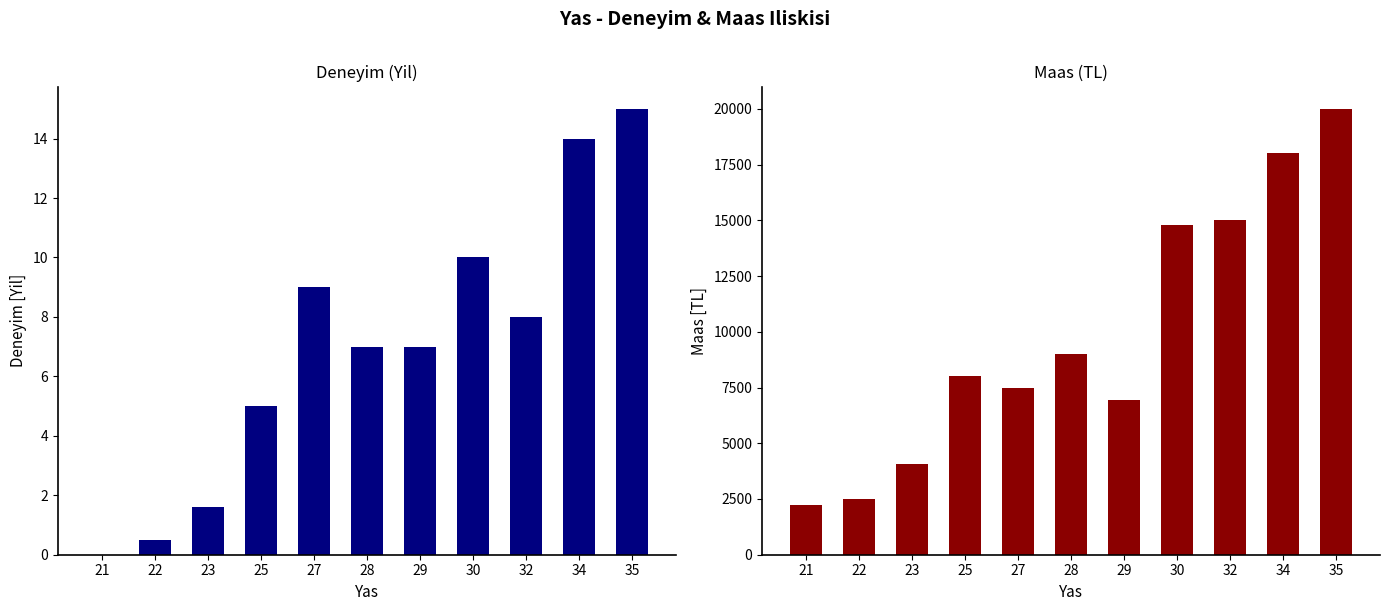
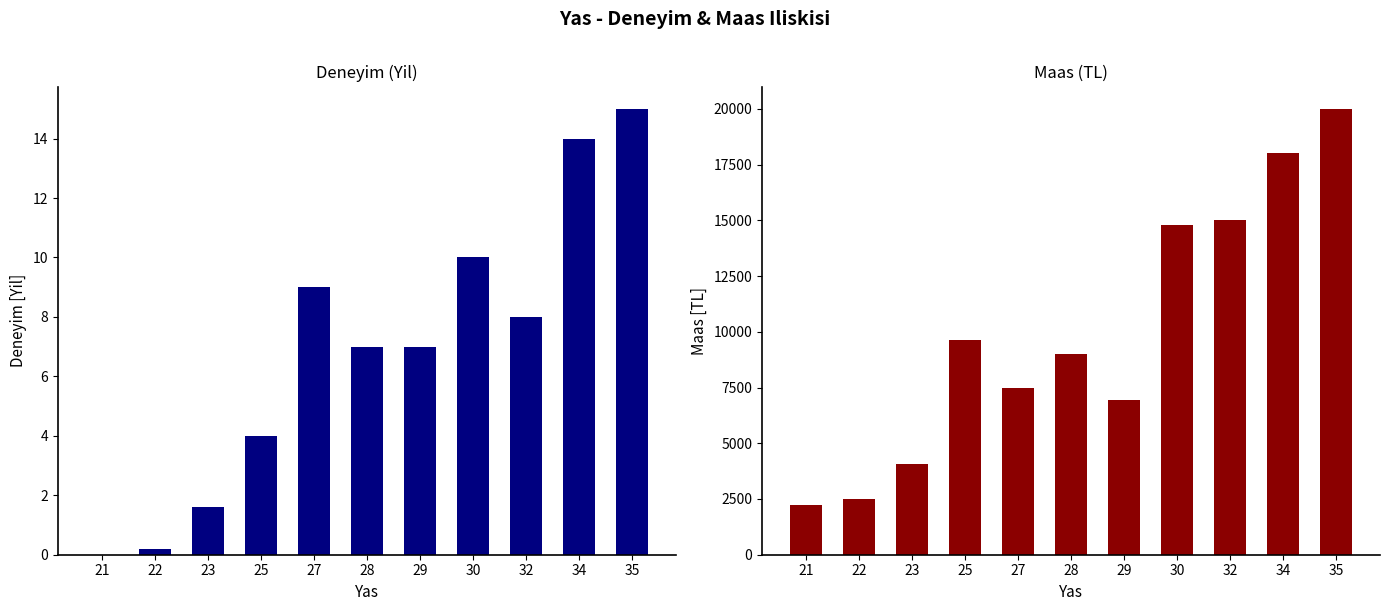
Deneyim (Yil), 22: 0.5 -> 0.2
Deneyim (Yil), 25: 5 -> 4
Maas (TL), 25: 8000 -> 9600
